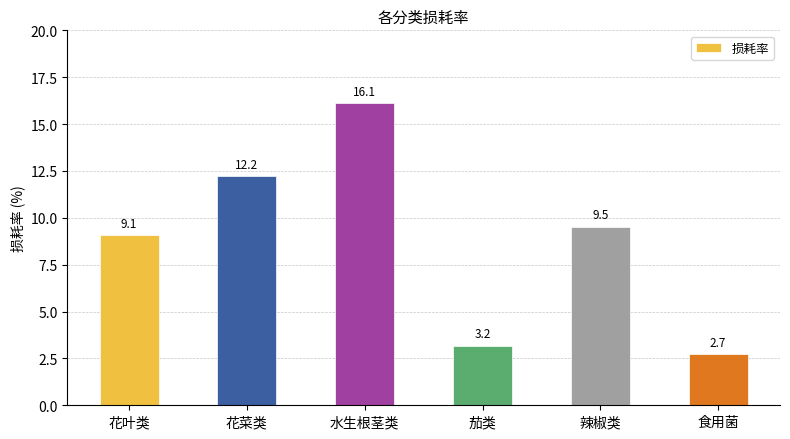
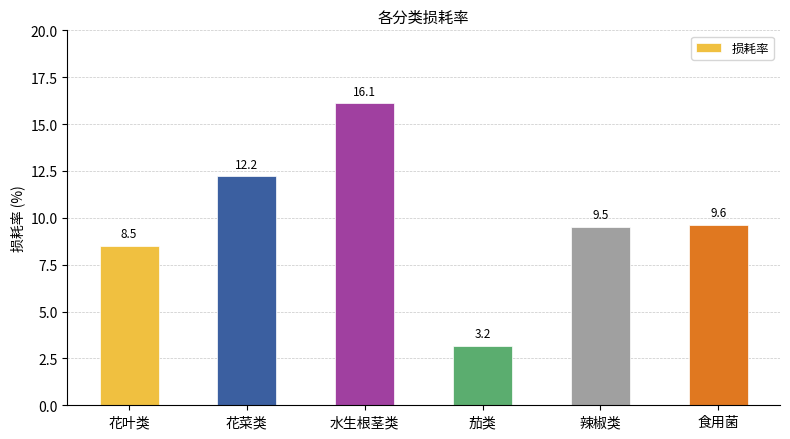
花叶类: 9.1 -> 8.5
食用菌: 2.7 -> 9.6
